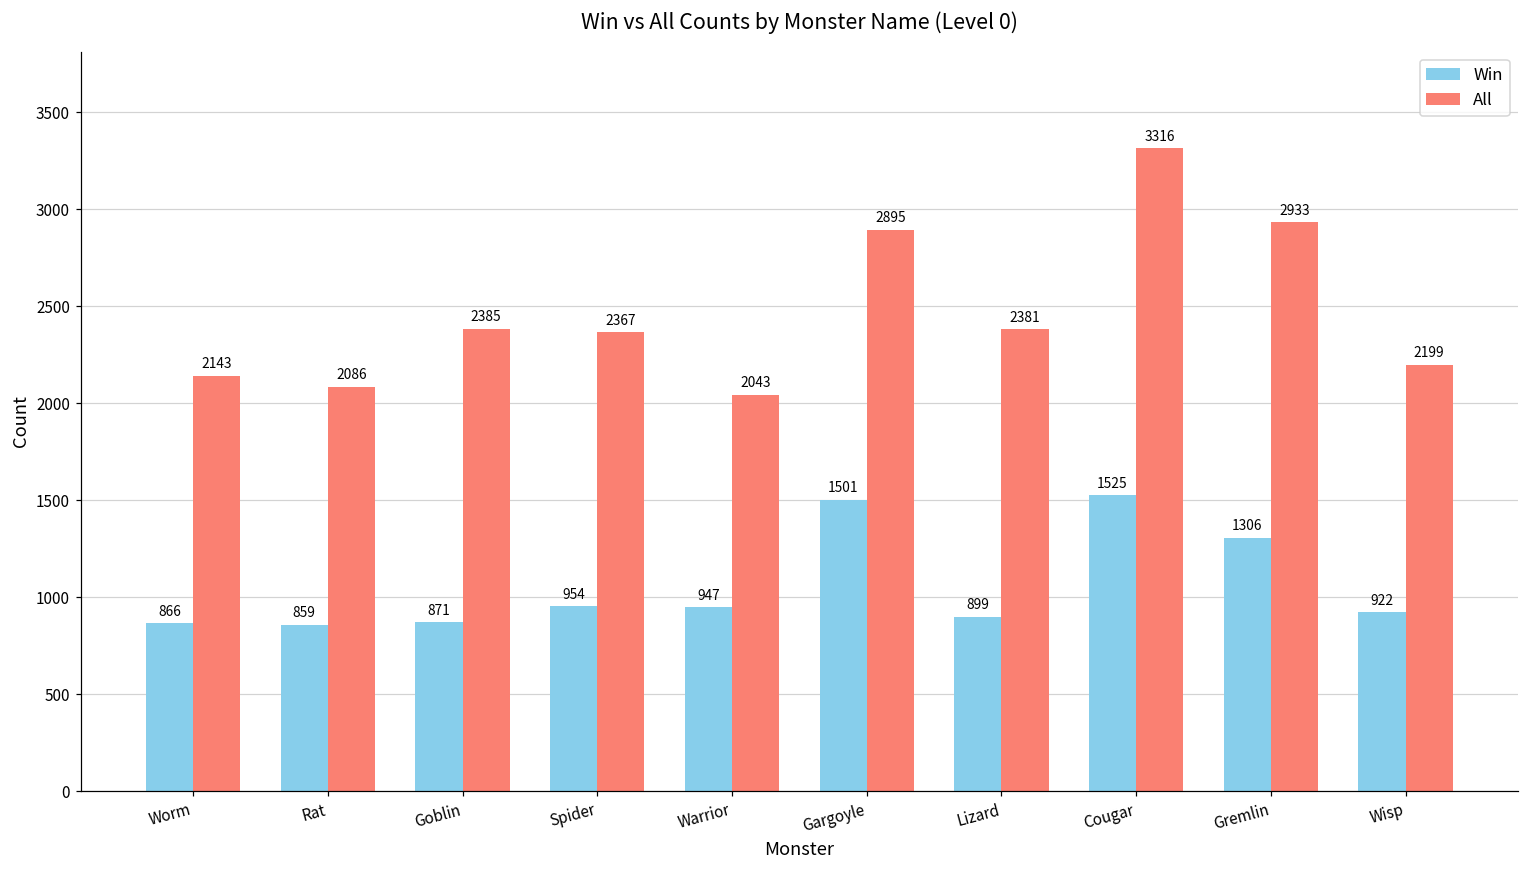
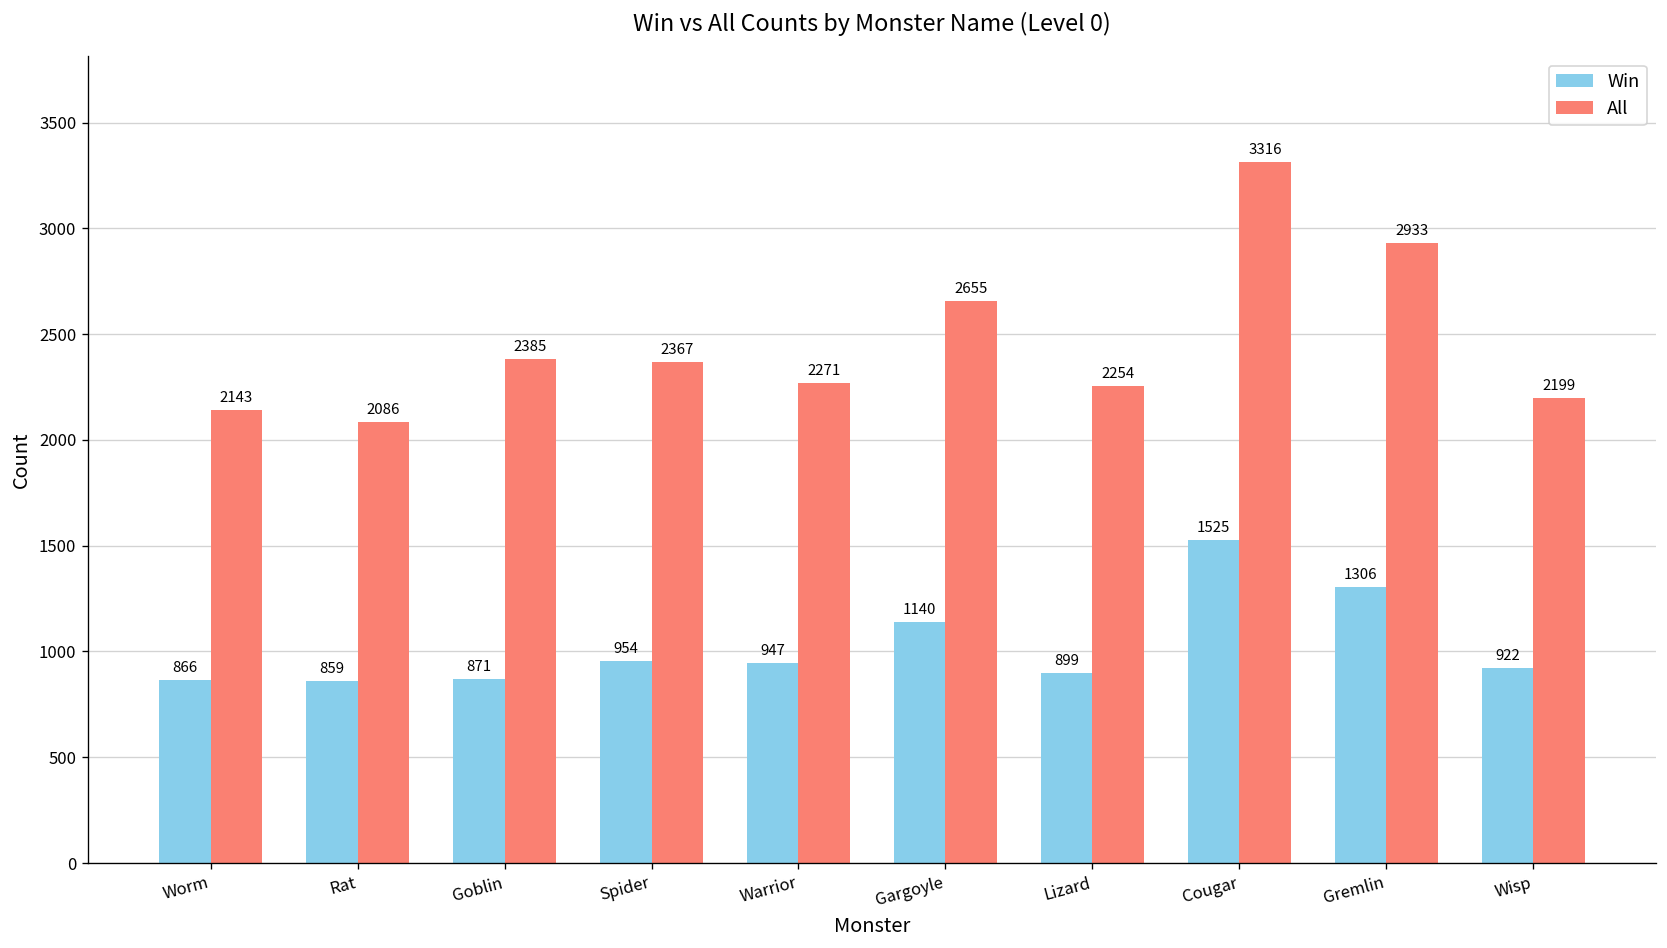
All, Warrior: 2043 -> 2271
Win, Gargoyle: 1501 -> 1140
All, Gargoyle: 2895 -> 2655
All, Lizard: 2381 -> 2254
